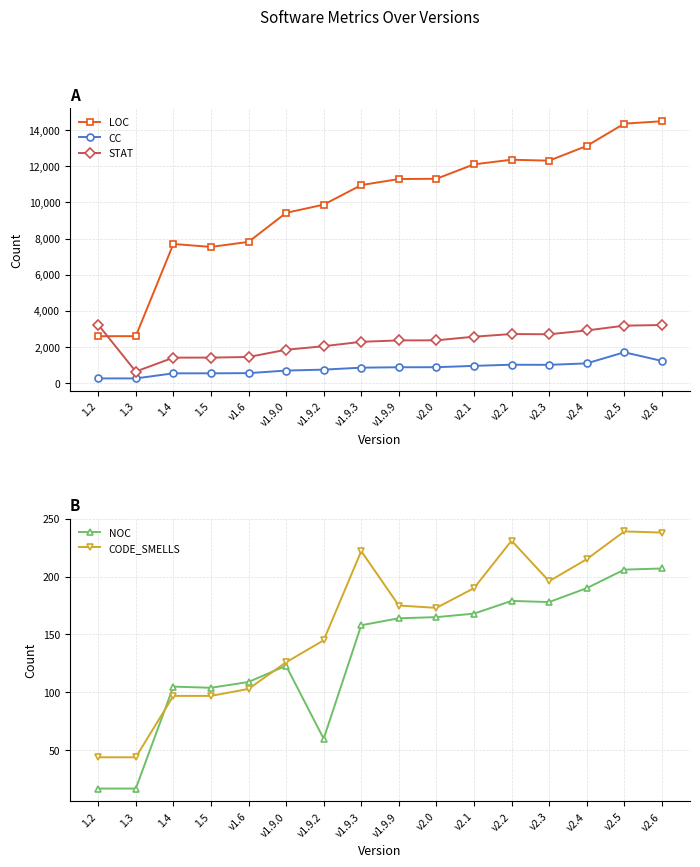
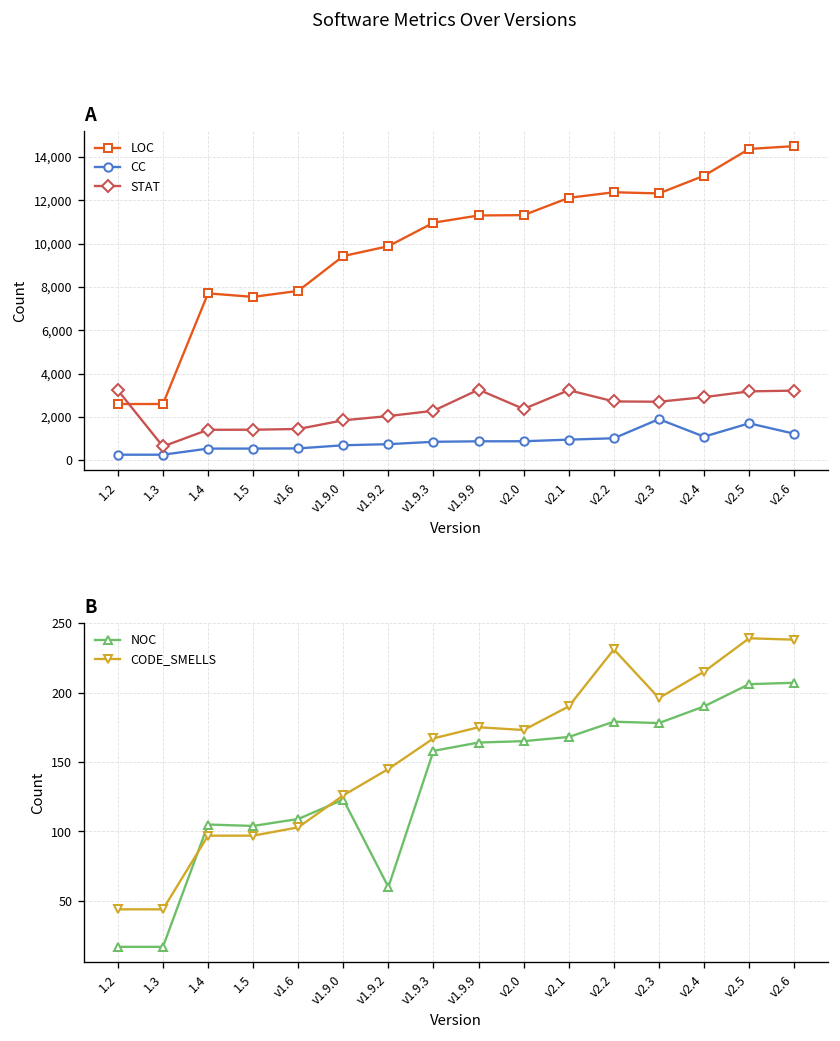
A, STAT, v1.9.9: 2,400 -> 3,300
A, STAT, v2.1: 2,600 -> 3,200
A, CC, v2.3: 1,000 -> 1,900
B, CODE_SMELLS, v1.9.3: 222 -> 167
